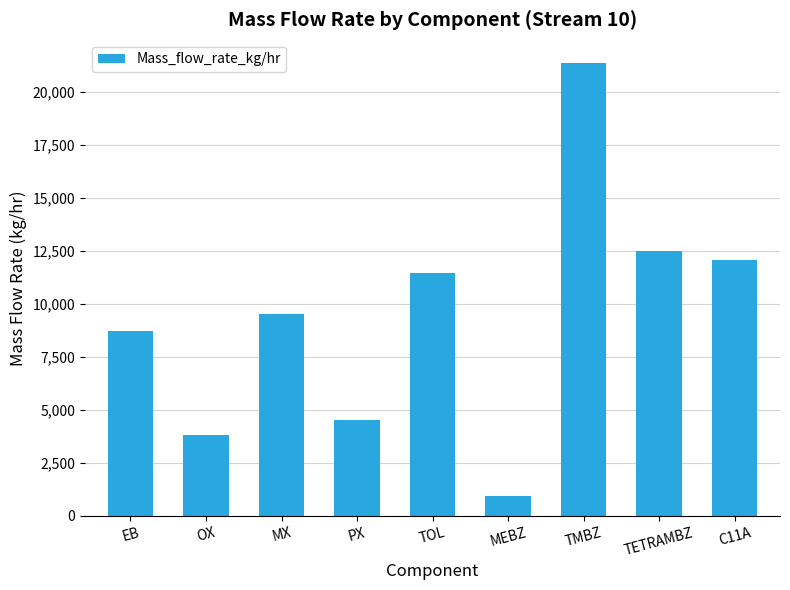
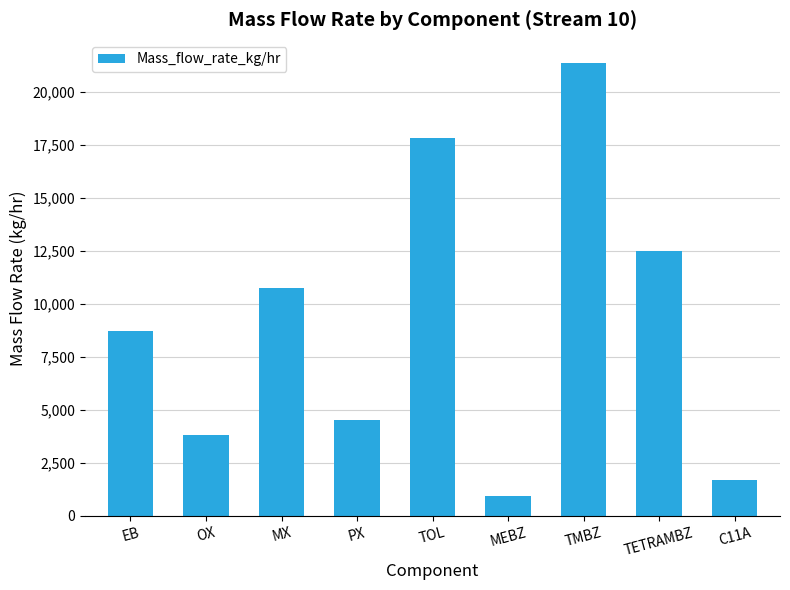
MX: 9,500 -> 10,800
TOL: 11,500 -> 17,800
C11A: 12,100 -> 1,700
